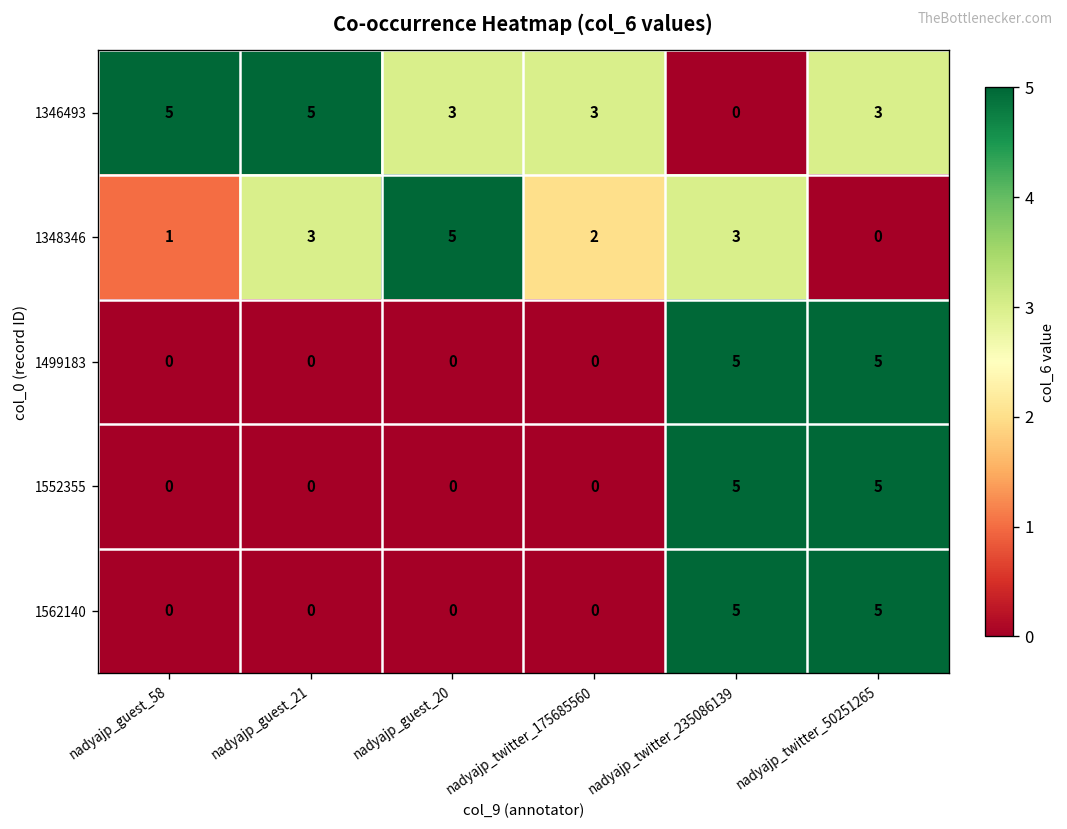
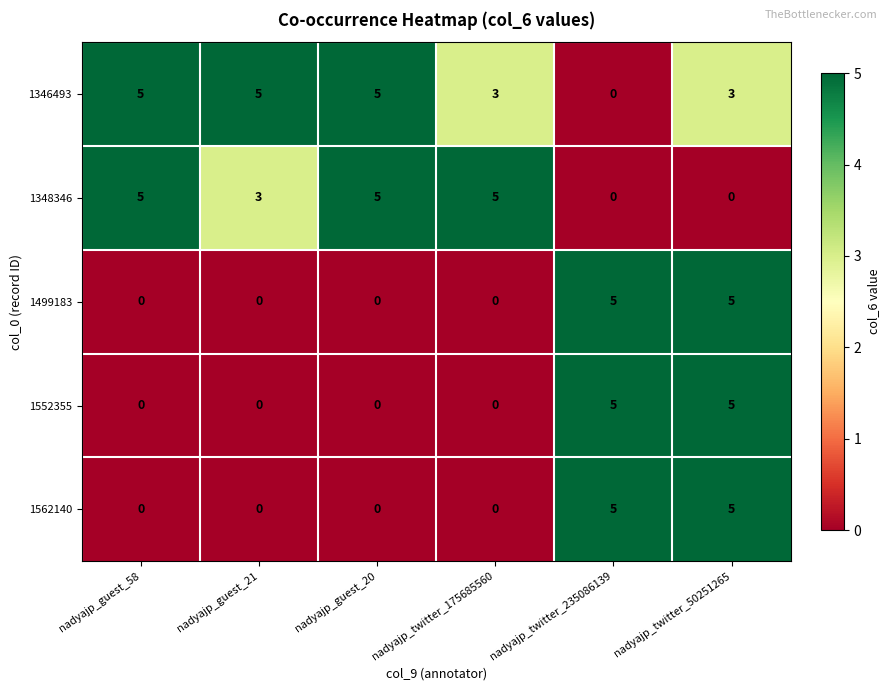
1346493, nadyajp_guest_20: 3 -> 5
1348346, nadyajp_guest_58: 1 -> 5
1348346, nadyajp_twitter_175685560: 2 -> 5
1348346, nadyajp_twitter_235086139: 3 -> 0
